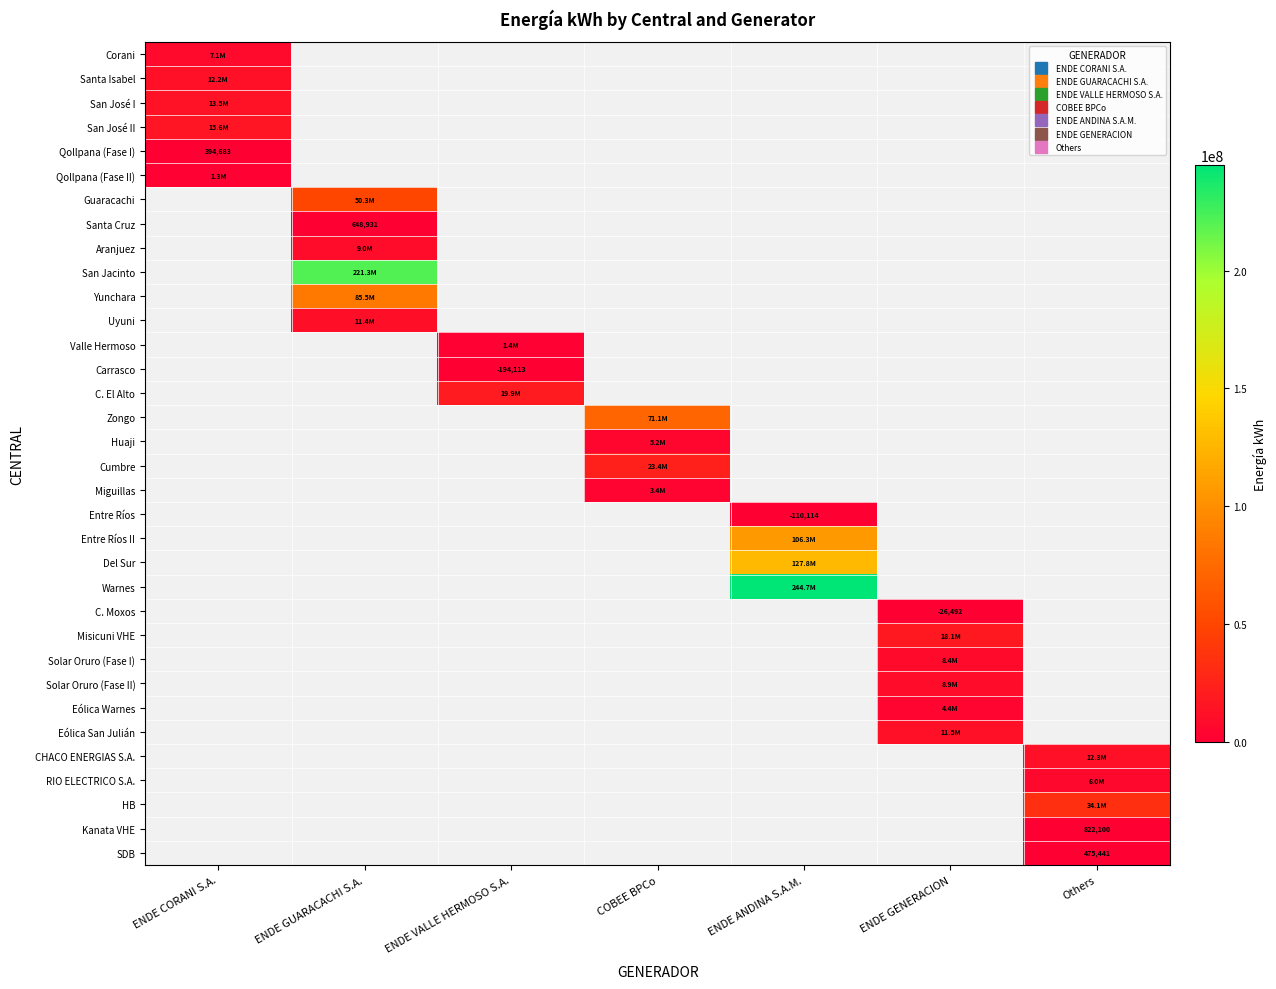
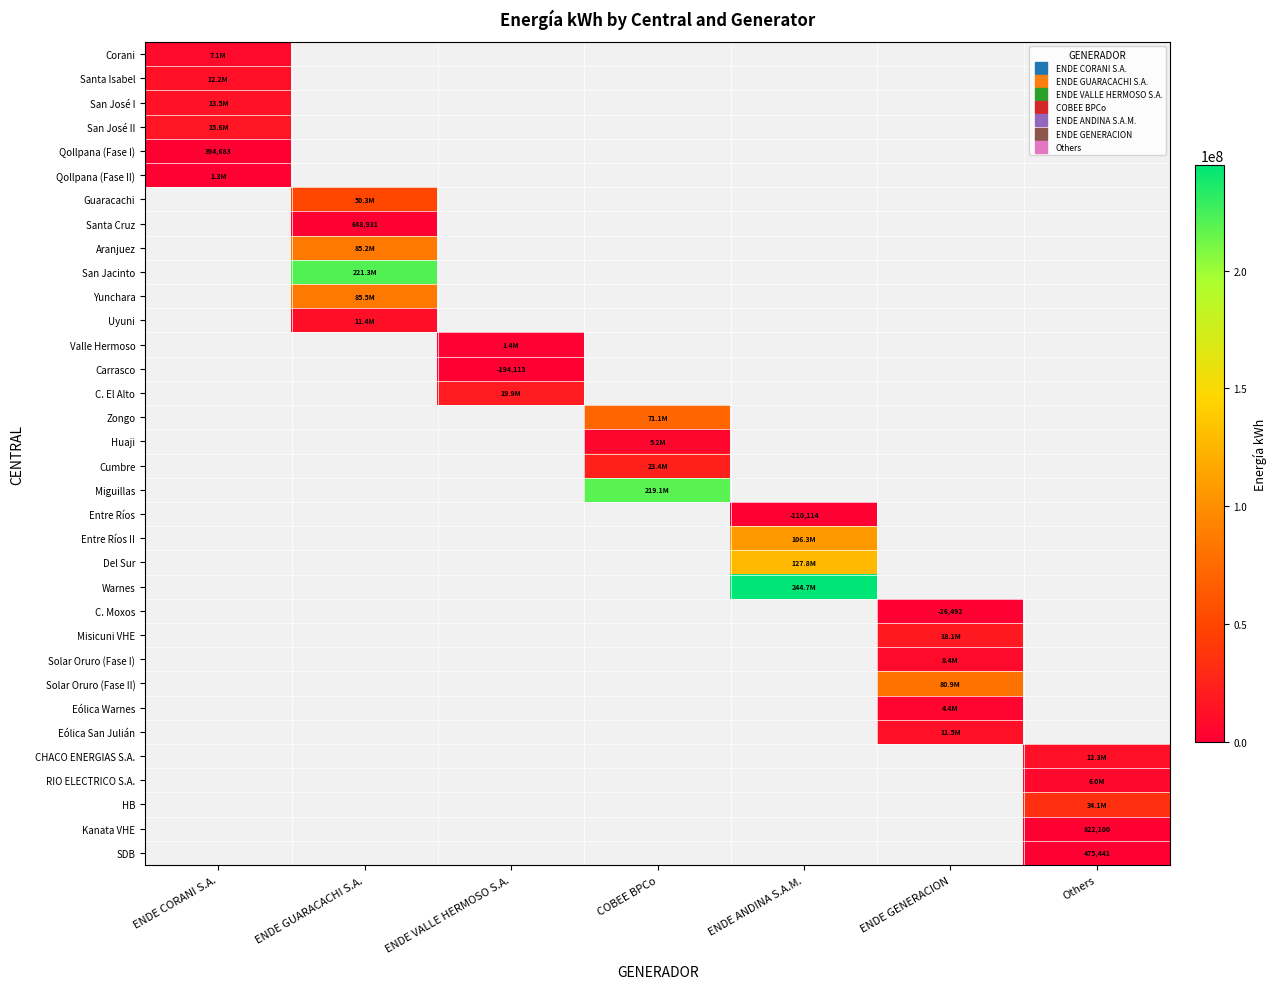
Aranjuez, ENDE GUARACACHI S.A.: 9.0M -> 85.2M
Miguillas, COBEE BPCo: 3.4M -> 219.1M
Solar Oruro (Fase II), ENDE GENERACION: 8.9M -> 80.9M
